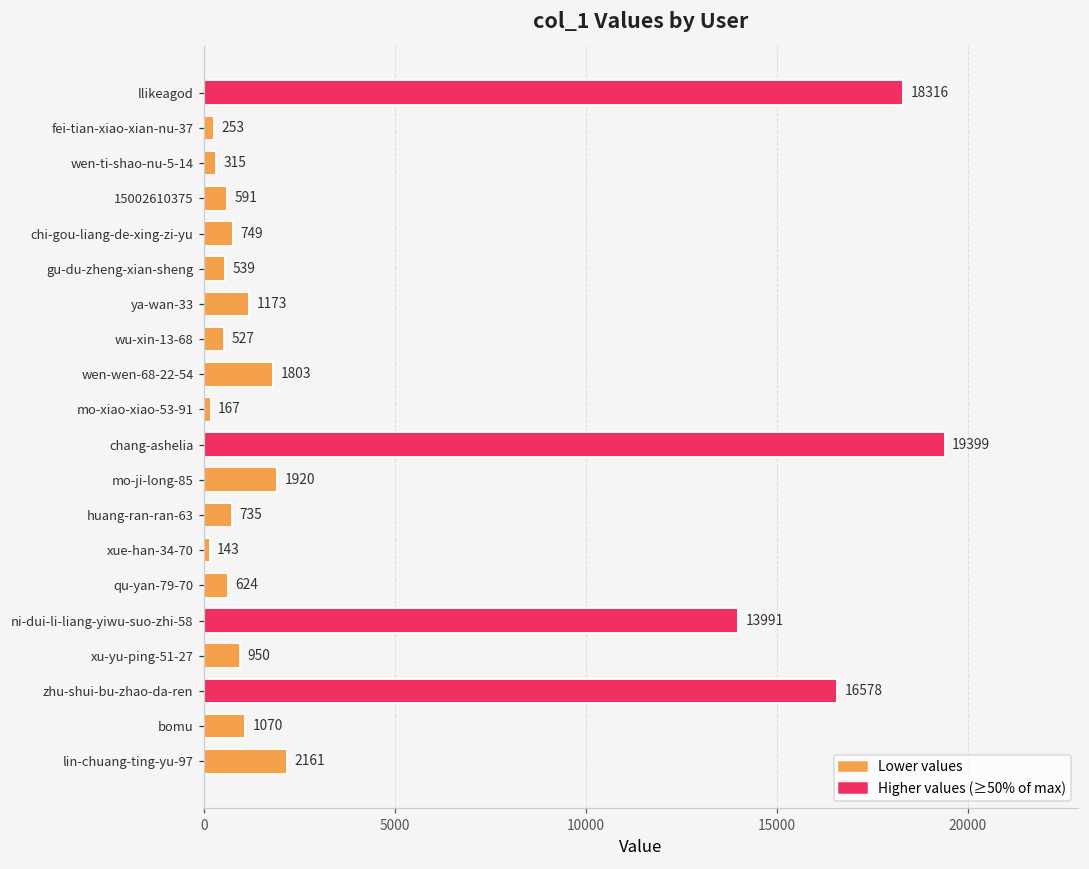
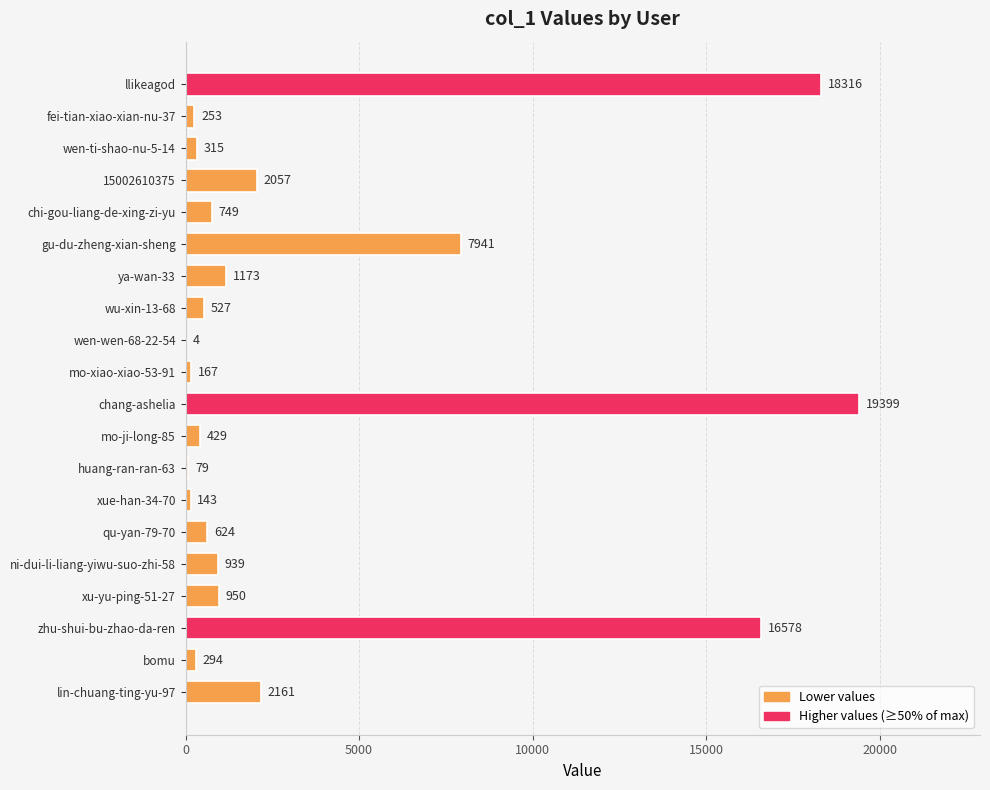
15002610375: 591 -> 2057
gu-du-zheng-xian-sheng: 539 -> 7941
wen-wen-68-22-54: 1803 -> 4
mo-ji-long-85: 1920 -> 429
huang-ran-ran-63: 735 -> 79
ni-dui-li-liang-yiwu-suo-zhi-58: 13991 -> 939
bomu: 1070 -> 294
